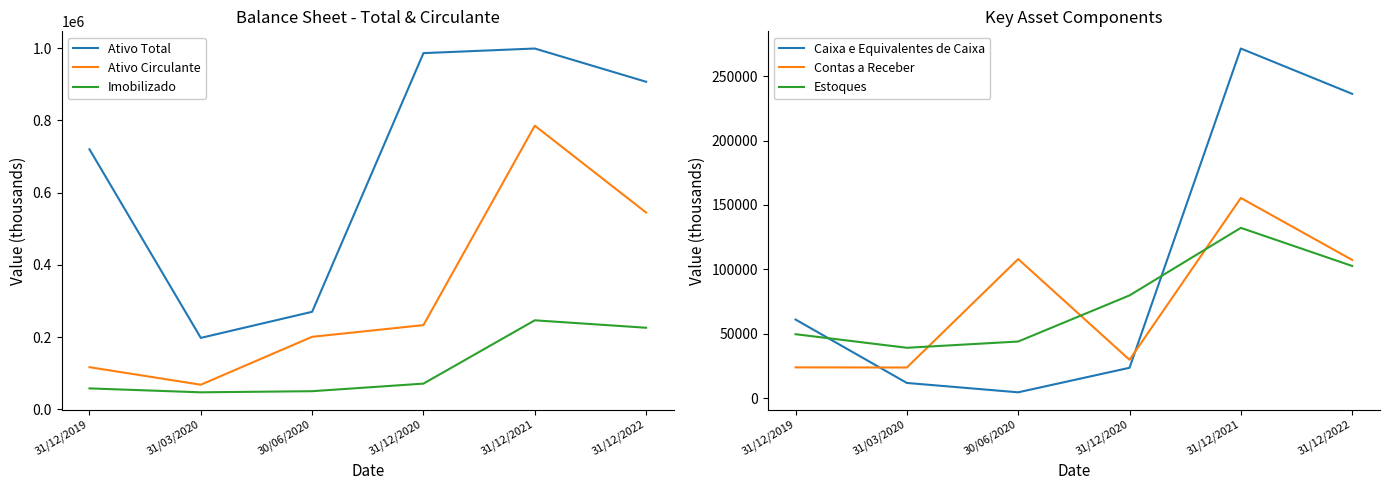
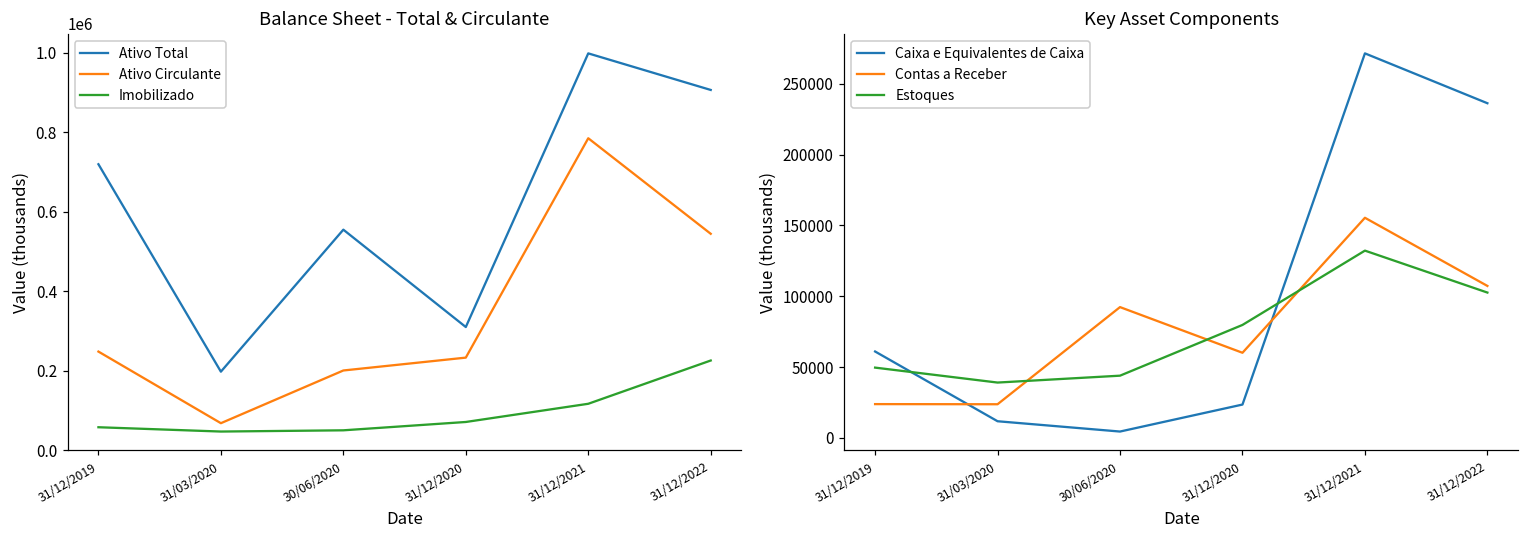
Balance Sheet - Total & Circulante, Ativo Circulante, 31/12/2019: 120000 -> 250000
Balance Sheet - Total & Circulante, Ativo Total, 30/06/2020: 270000 -> 560000
Balance Sheet - Total & Circulante, Ativo Total, 31/12/2020: 990000 -> 310000
Balance Sheet - Total & Circulante, Imobilizado, 31/12/2021: 250000 -> 120000
Key Asset Components, Contas a Receber, 30/06/2020: 108000 -> 92000
Key Asset Components, Contas a Receber, 31/12/2020: 30000 -> 60000
